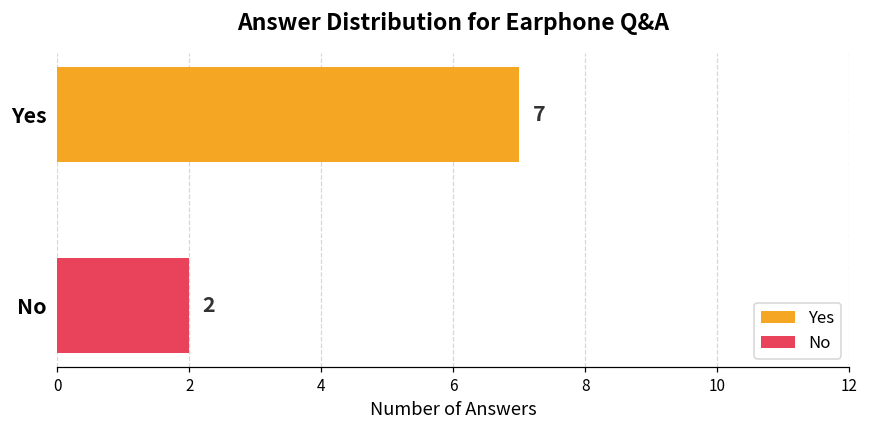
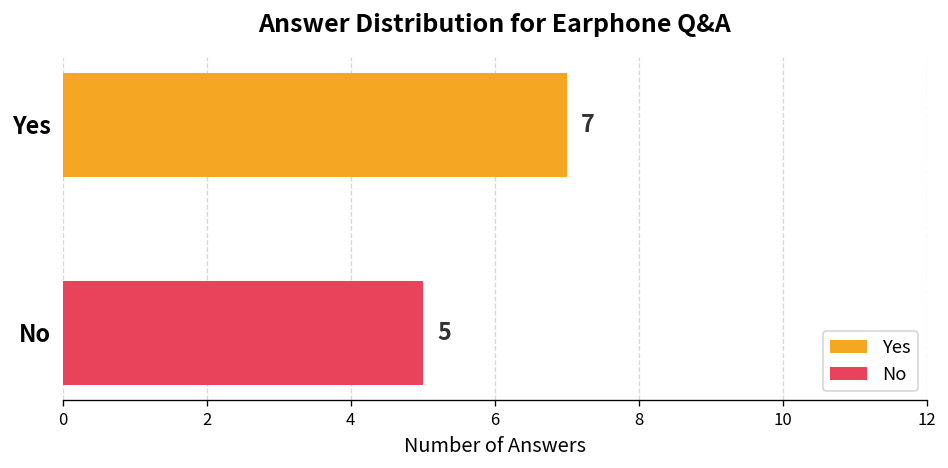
No: 2 -> 5
